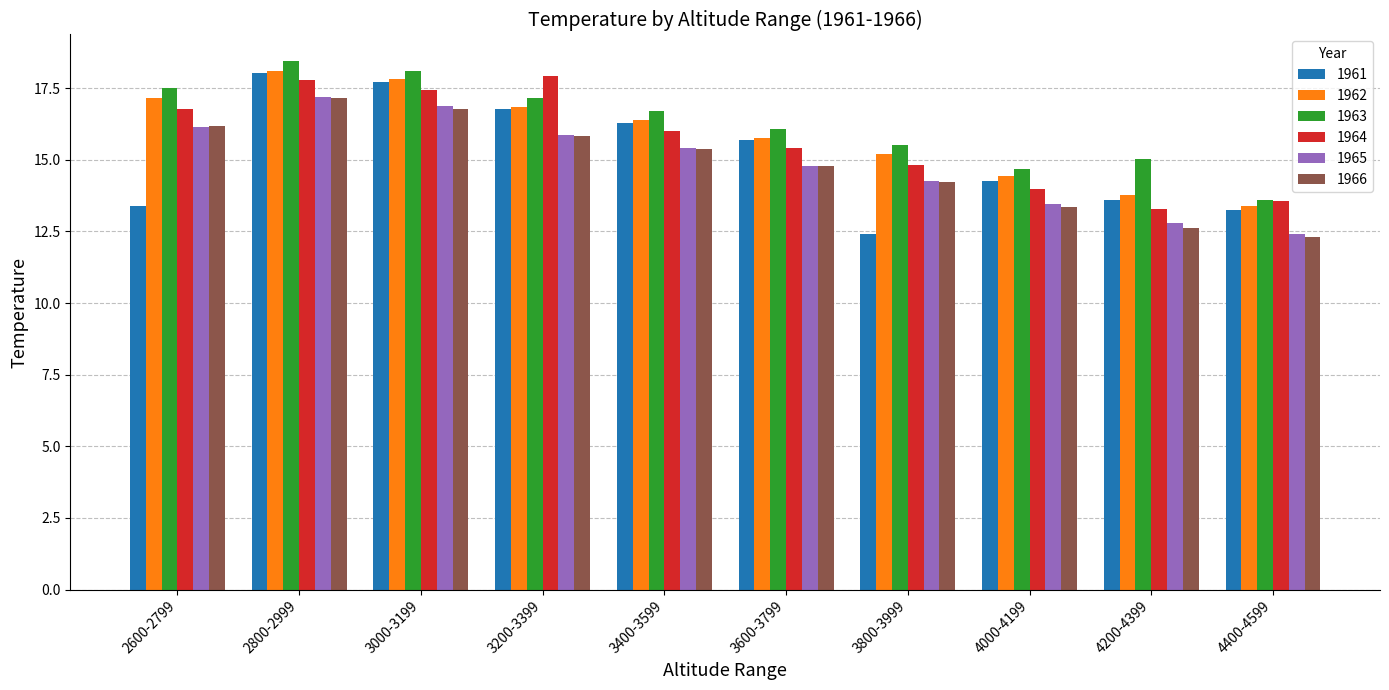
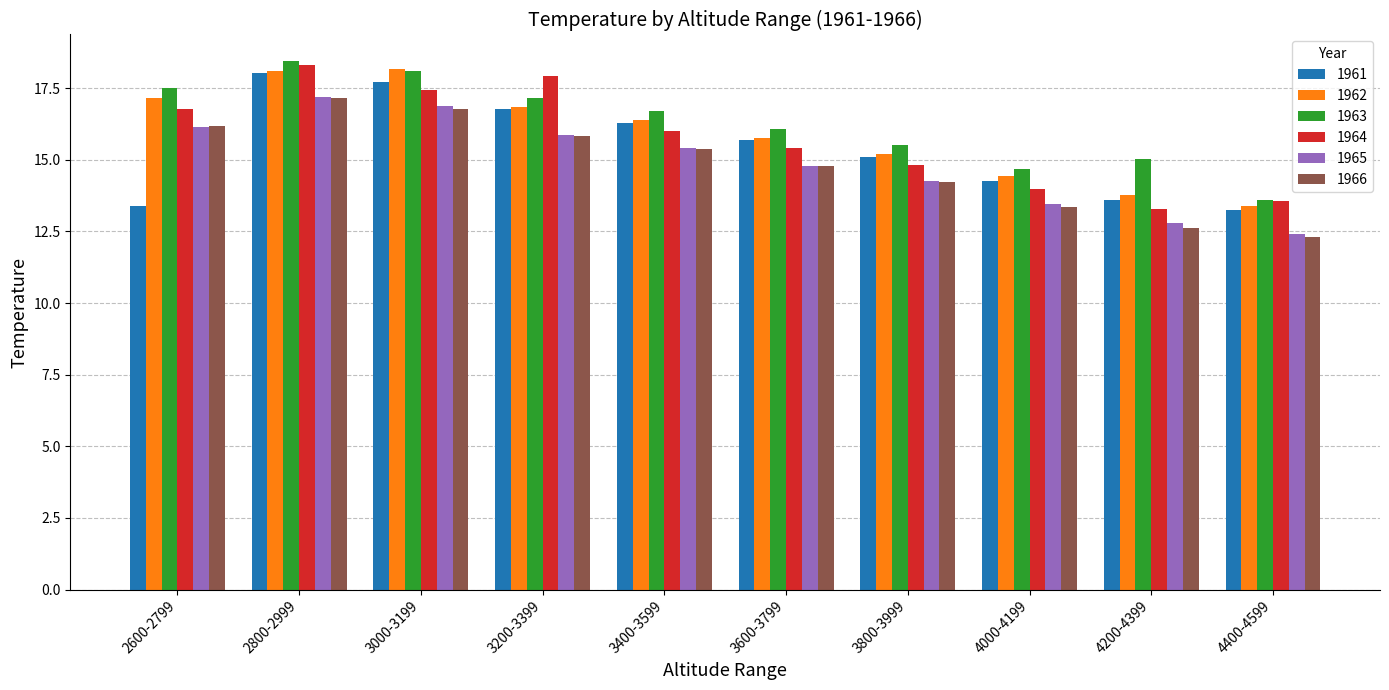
1964, 2800-2999: 17.8 -> 18.3
1962, 3000-3199: 17.8 -> 18.2
1961, 3800-3999: 12.4 -> 15.1
